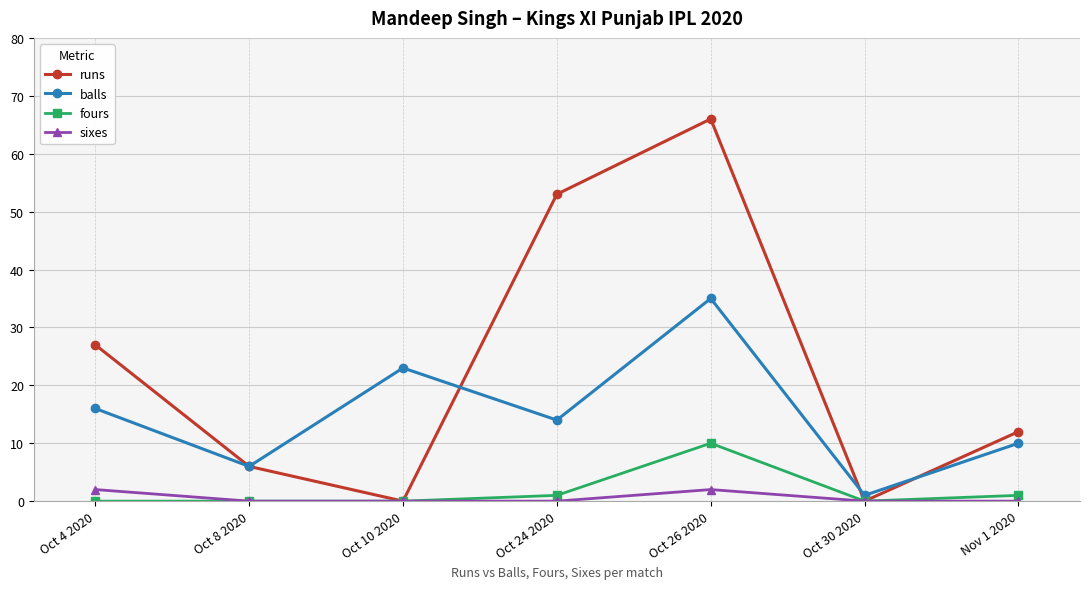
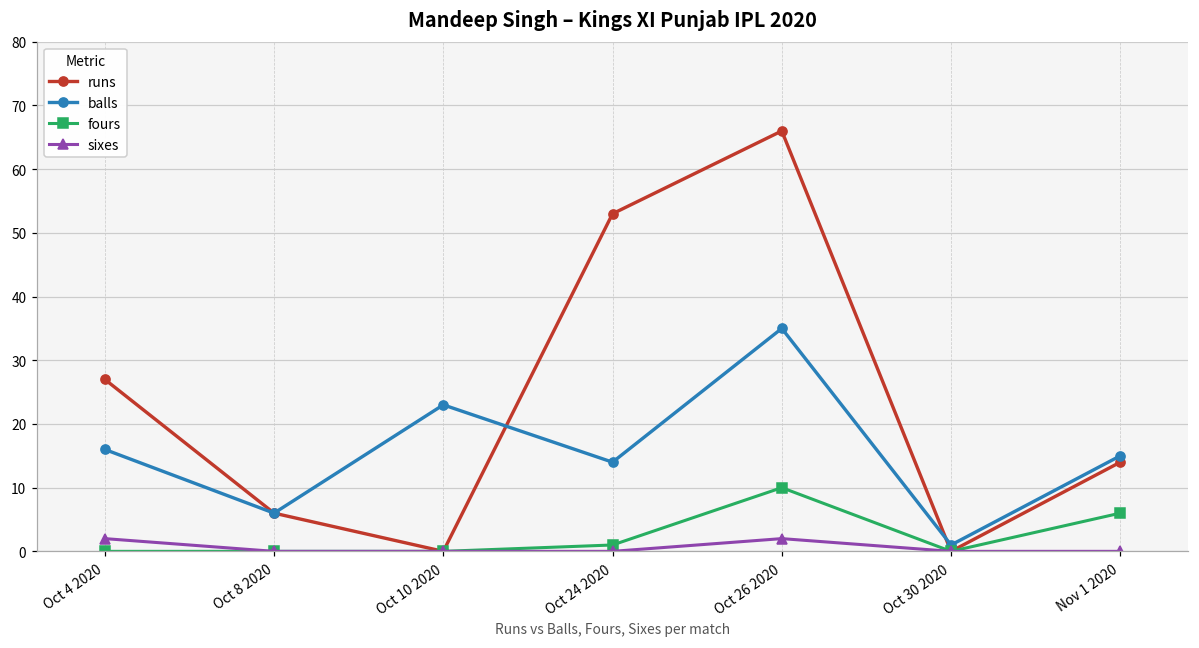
runs, Nov 1 2020: 12 -> 14
balls, Nov 1 2020: 10 -> 15
fours, Nov 1 2020: 1 -> 6
